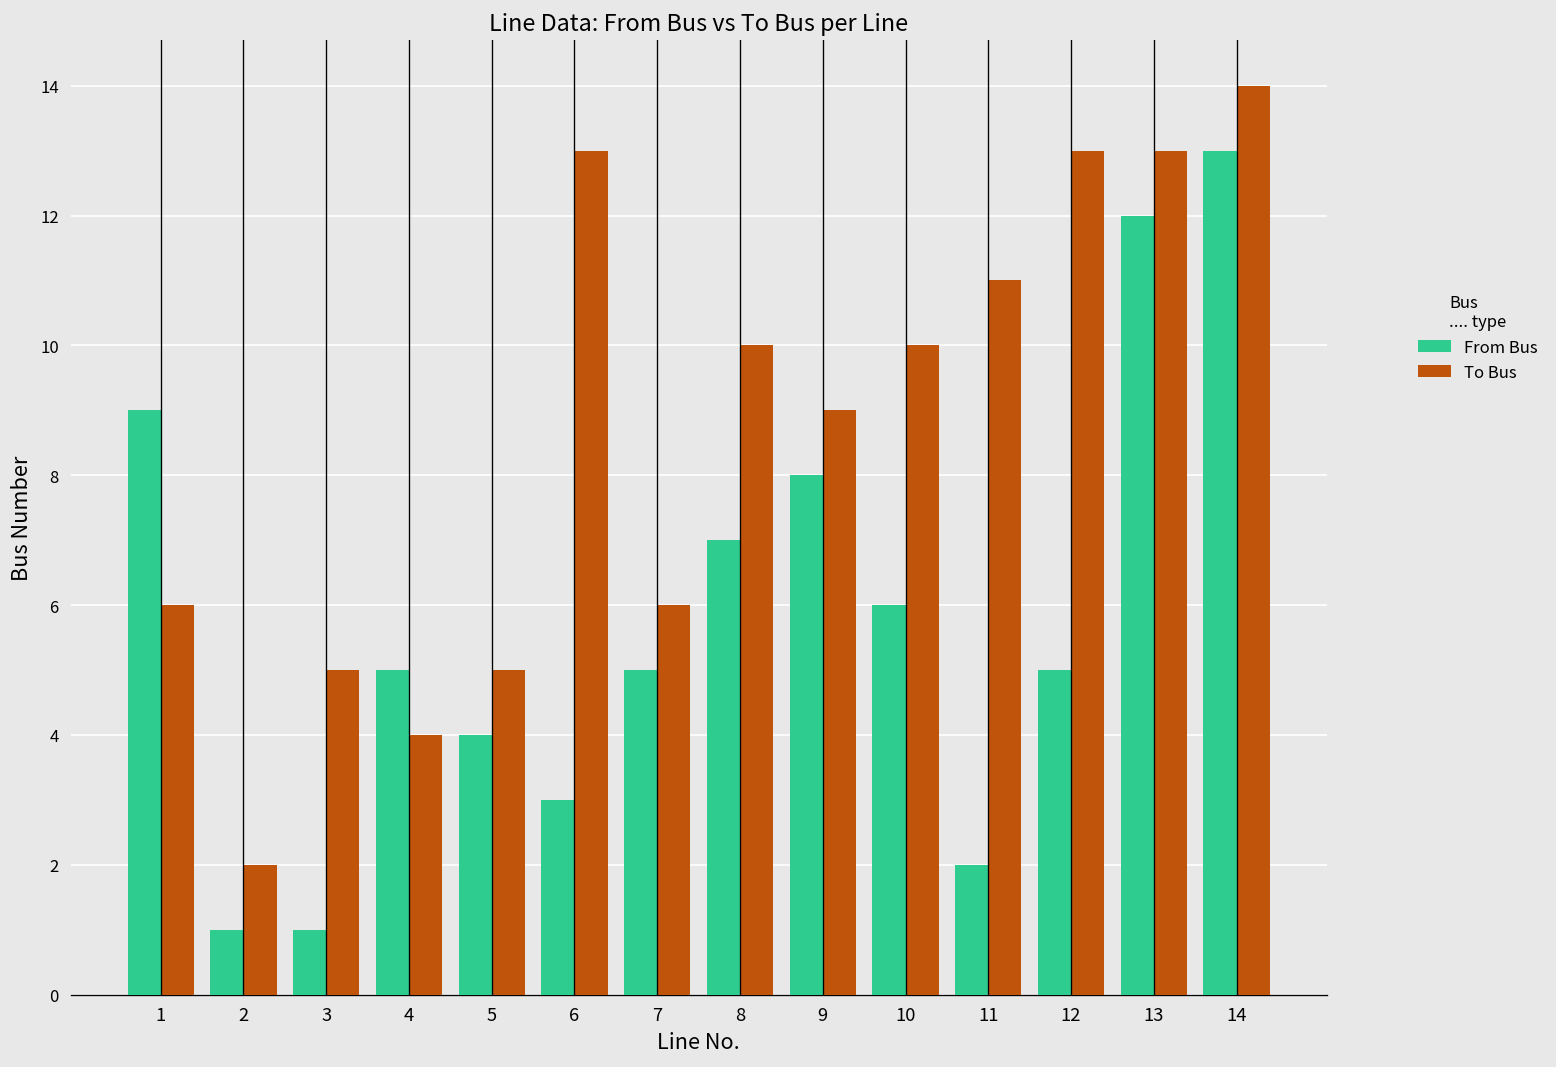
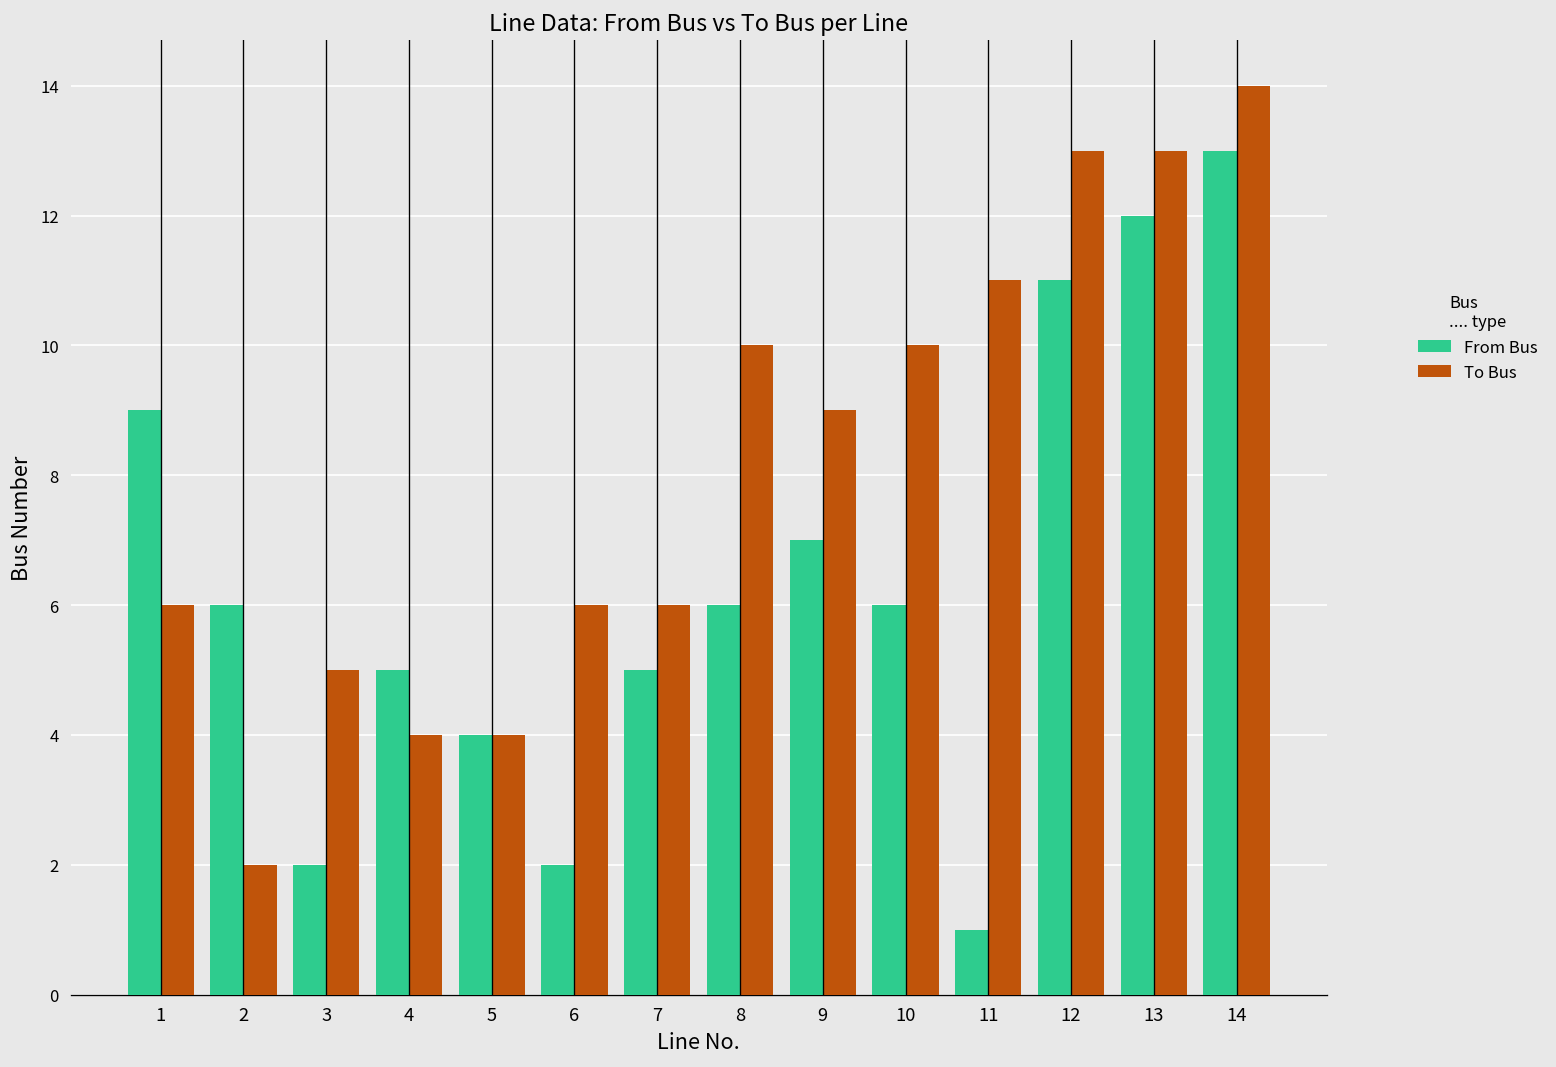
From Bus, 2: 1 -> 6
From Bus, 3: 1 -> 2
To Bus, 5: 5 -> 4
From Bus, 6: 3 -> 2
To Bus, 6: 13 -> 6
From Bus, 8: 7 -> 6
From Bus, 9: 8 -> 7
From Bus, 11: 2 -> 1
From Bus, 12: 5 -> 11
